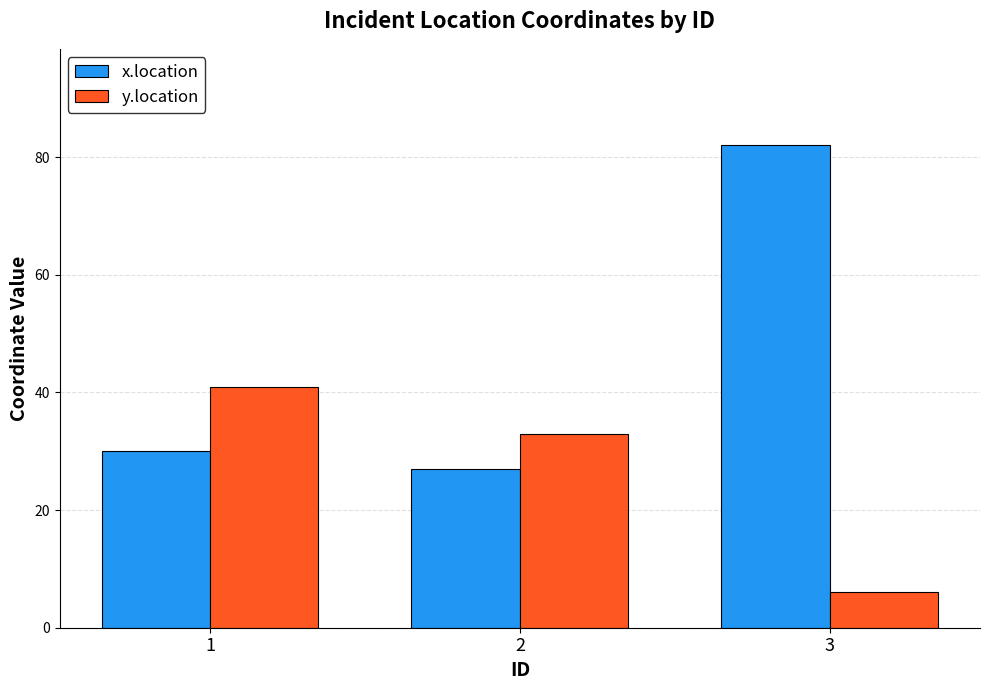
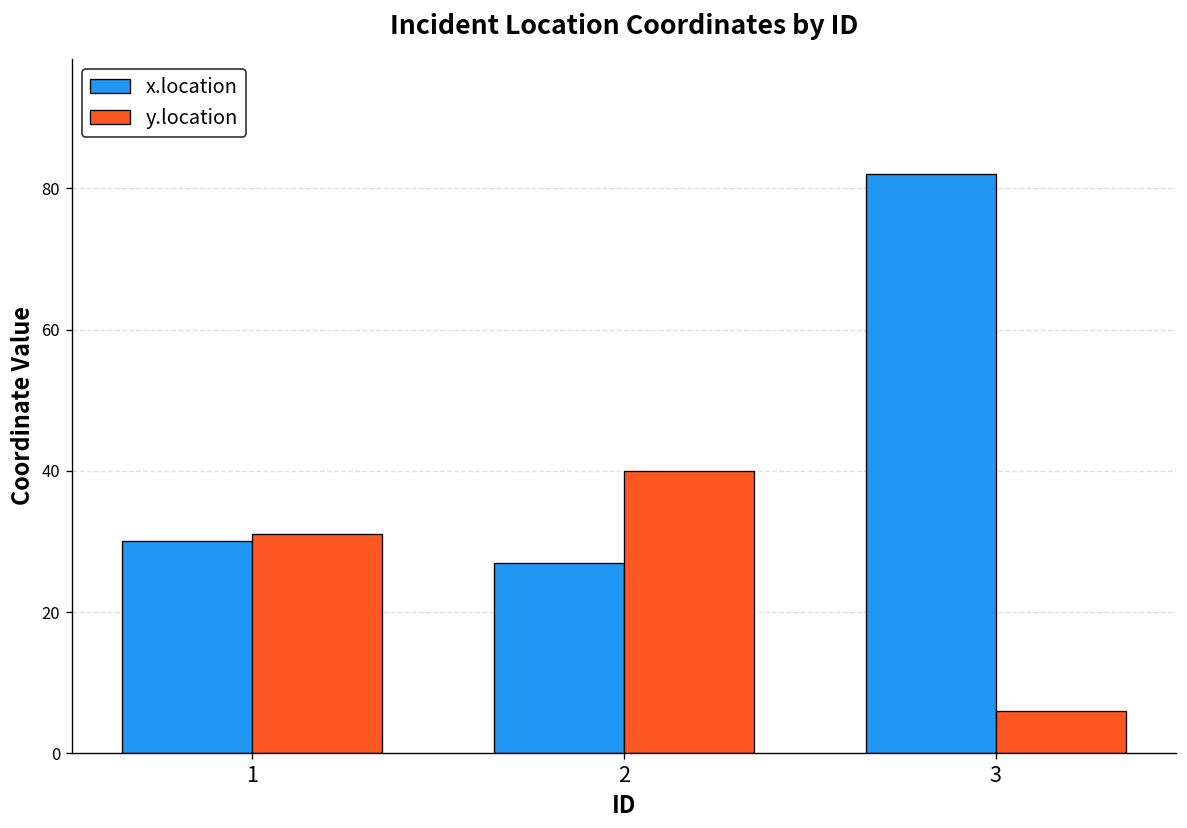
y.location, 1: 41 -> 31
y.location, 2: 33 -> 40
